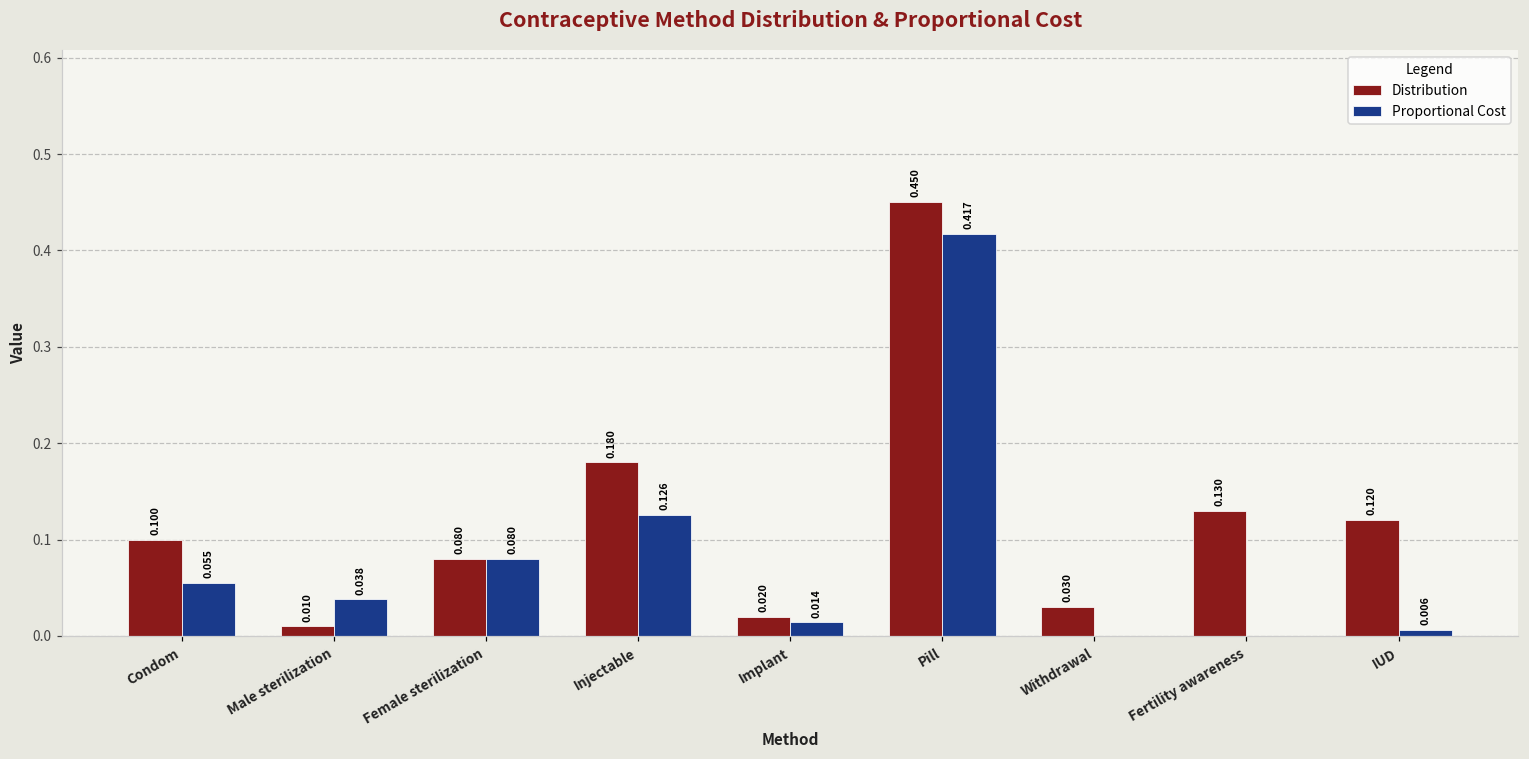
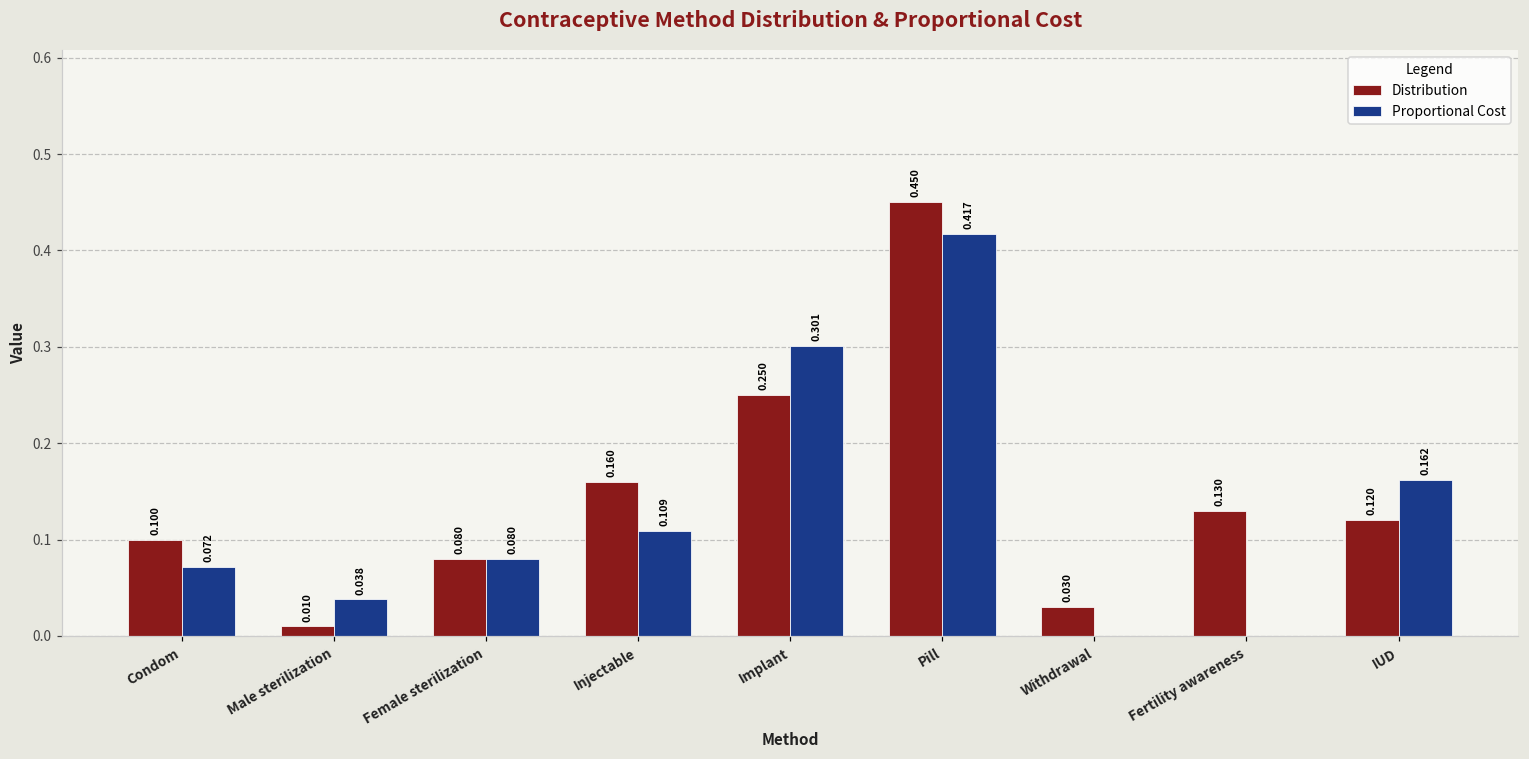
Proportional Cost, Condom: 0.055 -> 0.072
Distribution, Injectable: 0.180 -> 0.160
Proportional Cost, Injectable: 0.126 -> 0.109
Distribution, Implant: 0.020 -> 0.250
Proportional Cost, Implant: 0.014 -> 0.301
Proportional Cost, IUD: 0.006 -> 0.162
